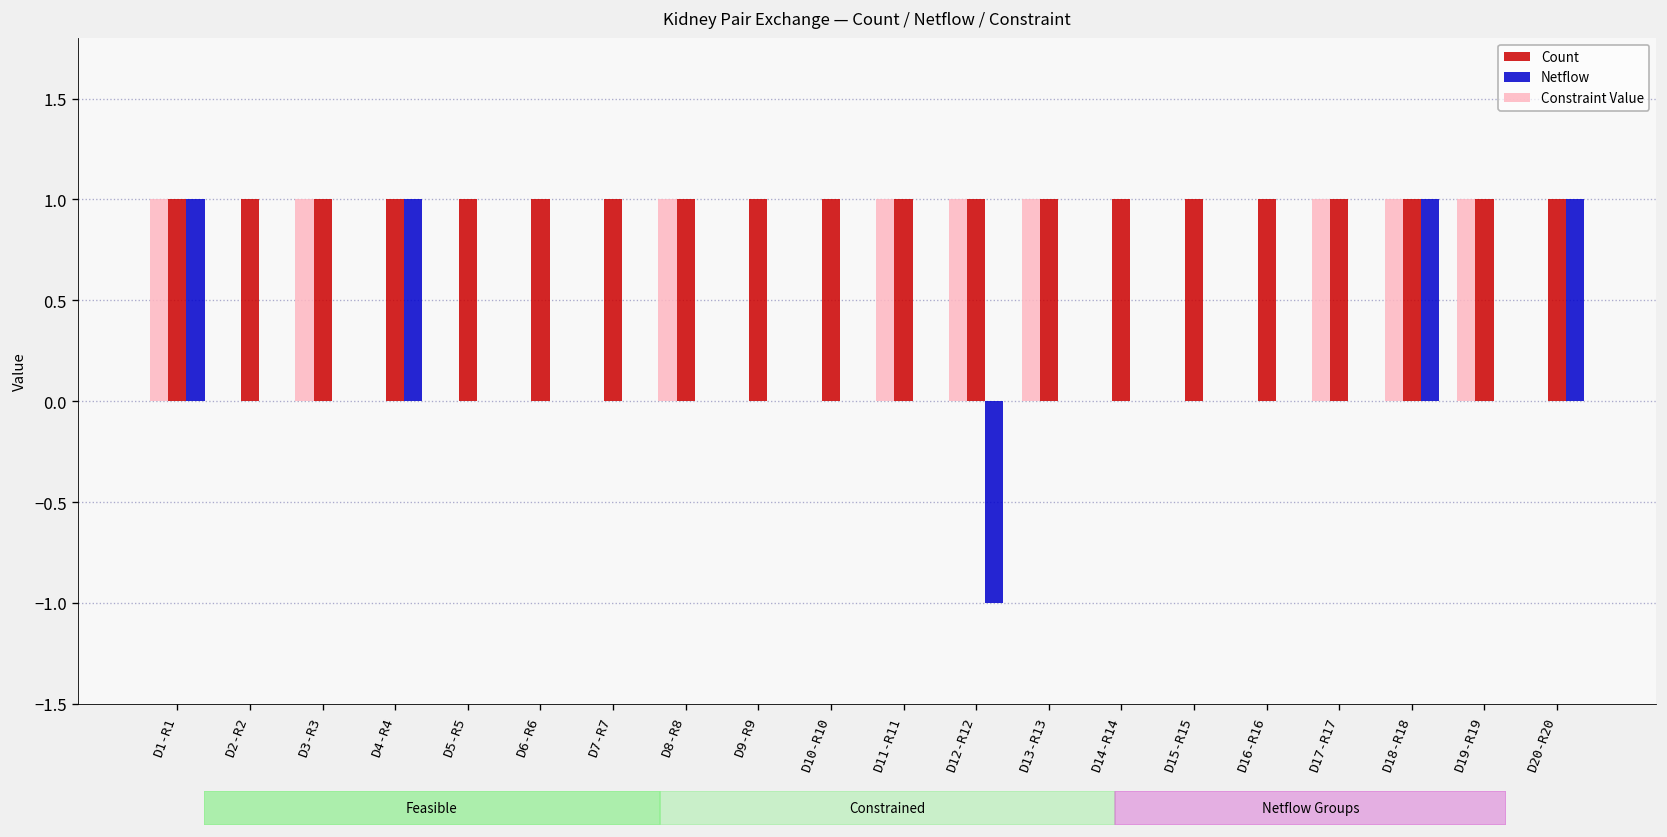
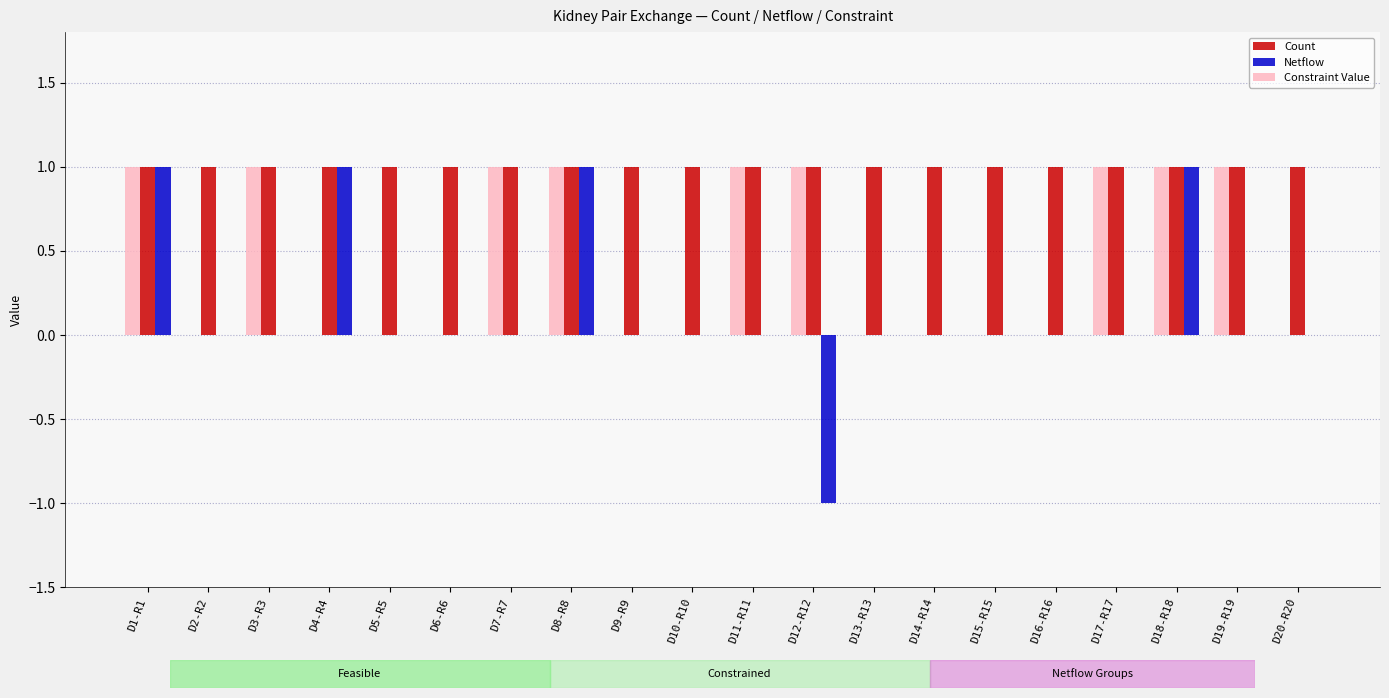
Constraint Value, D7-R7: 0 -> 1
Netflow, D8-R8: 0 -> 1
Constraint Value, D13-R13: 1 -> 0
Netflow, D20-R20: 1 -> 0
